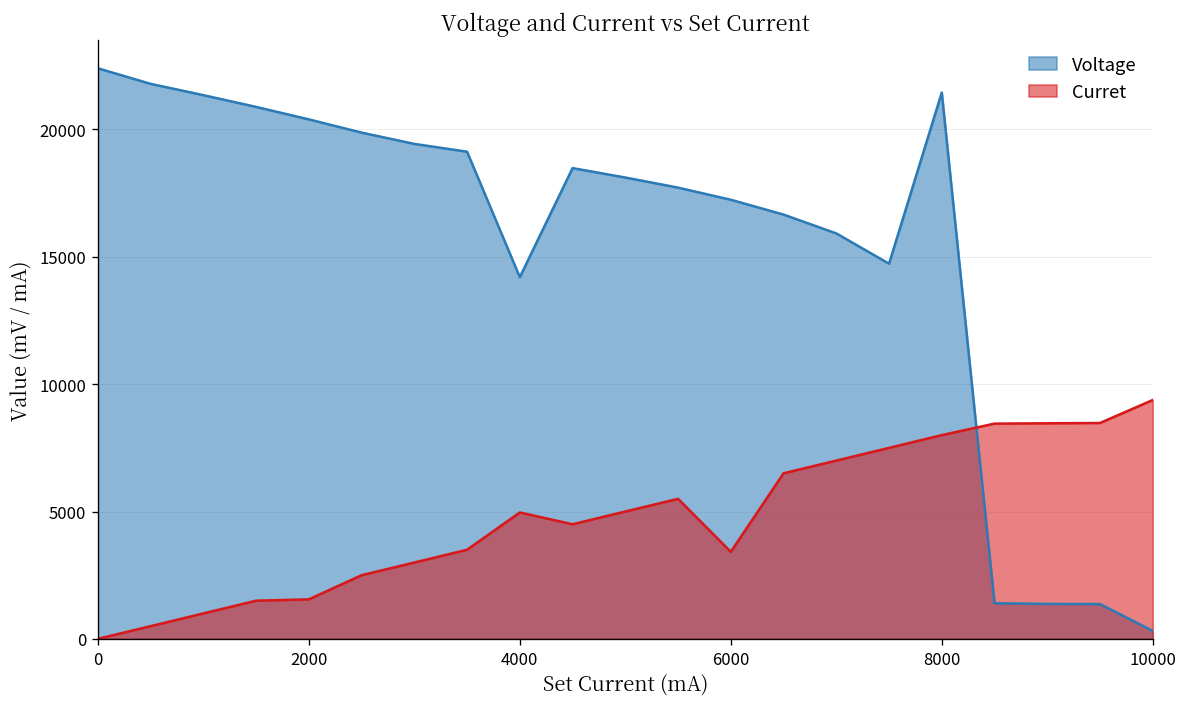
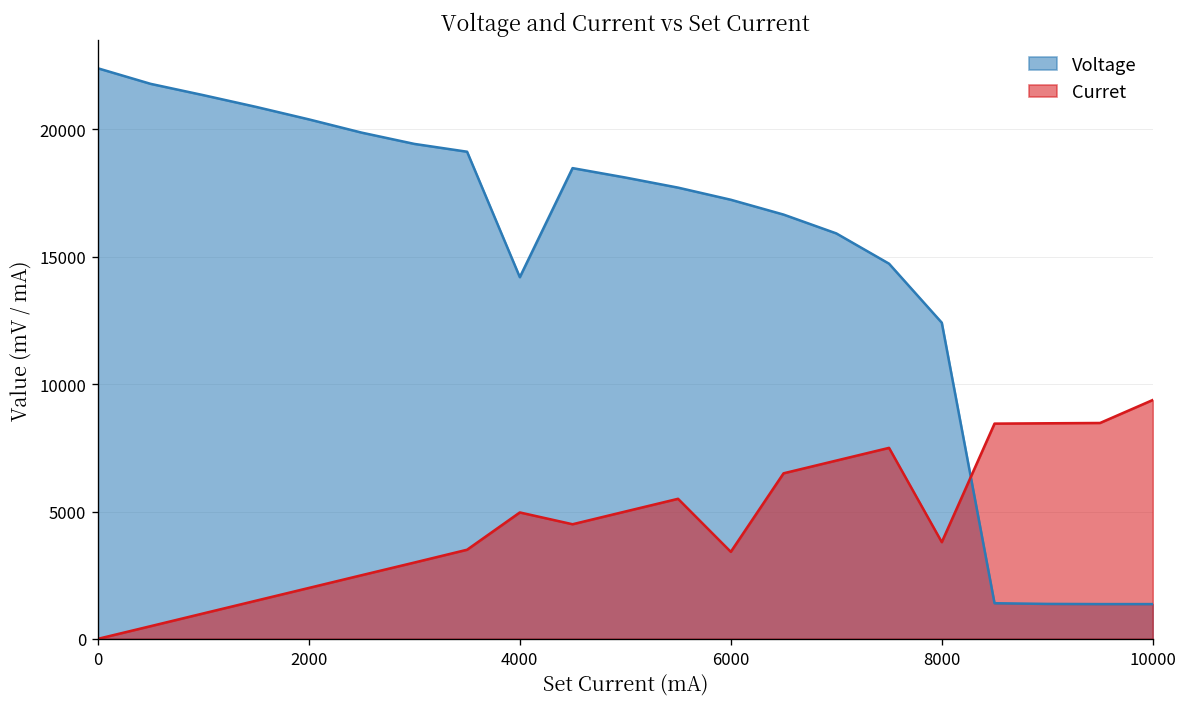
Curret, 2000: 1600 -> 2000
Voltage, 8000: 21500 -> 12400
Curret, 8000: 8000 -> 3800
Voltage, 10000: 300 -> 1400
